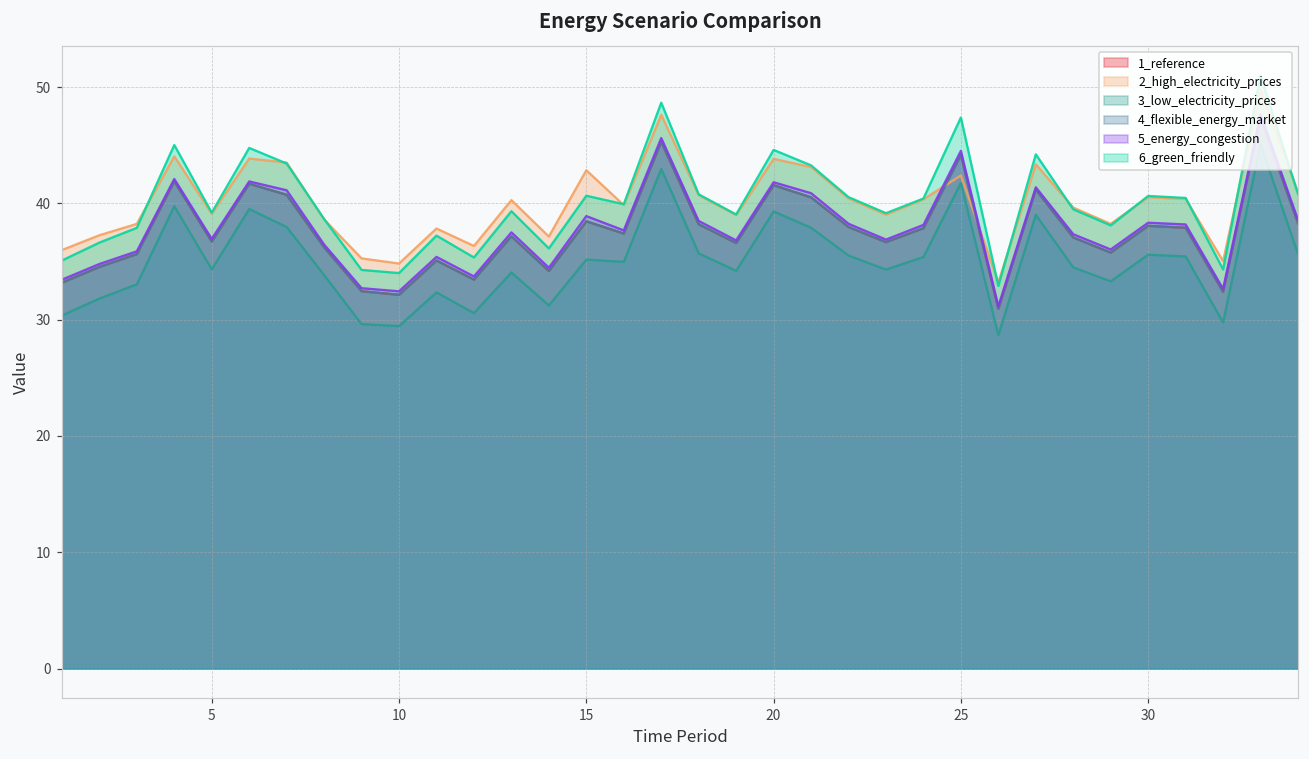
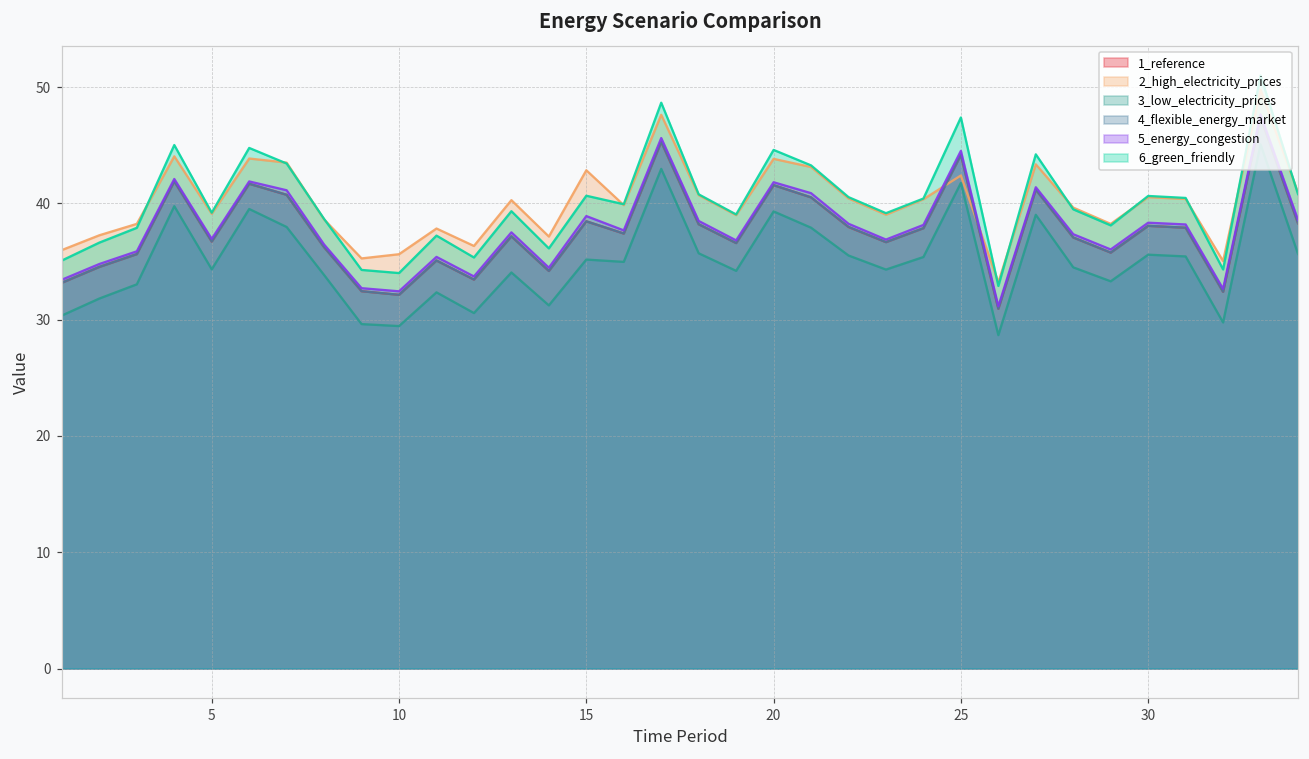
2_high_electricity_prices, 10: 34.8 -> 35.6
